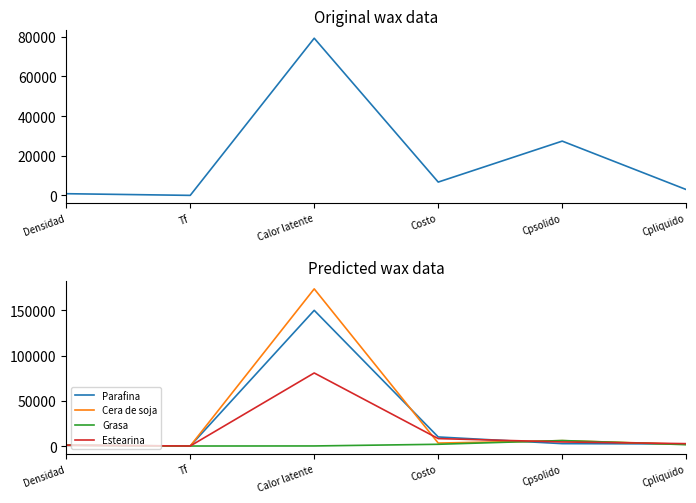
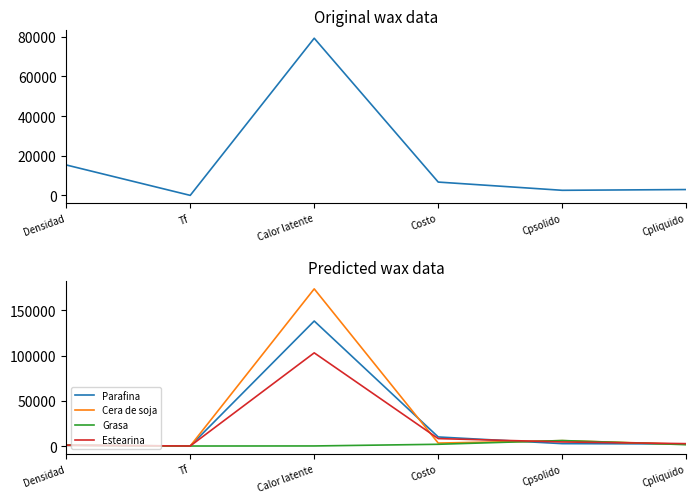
Original wax data, Densidad: 1000 -> 15000
Original wax data, Cpsolido: 27000 -> 3000
Predicted wax data, Parafina, Calor latente: 150000 -> 140000
Predicted wax data, Estearina, Calor latente: 80000 -> 100000
